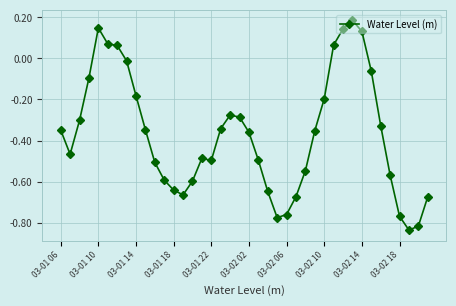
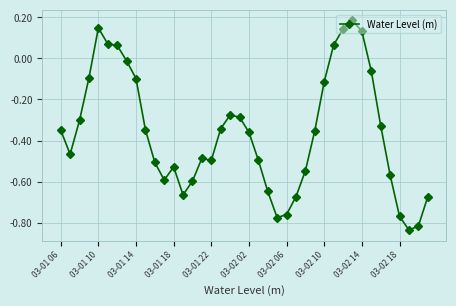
03-01 14: -0.18 -> -0.10
03-01 18: -0.64 -> -0.53
03-02 10: -0.20 -> -0.11
